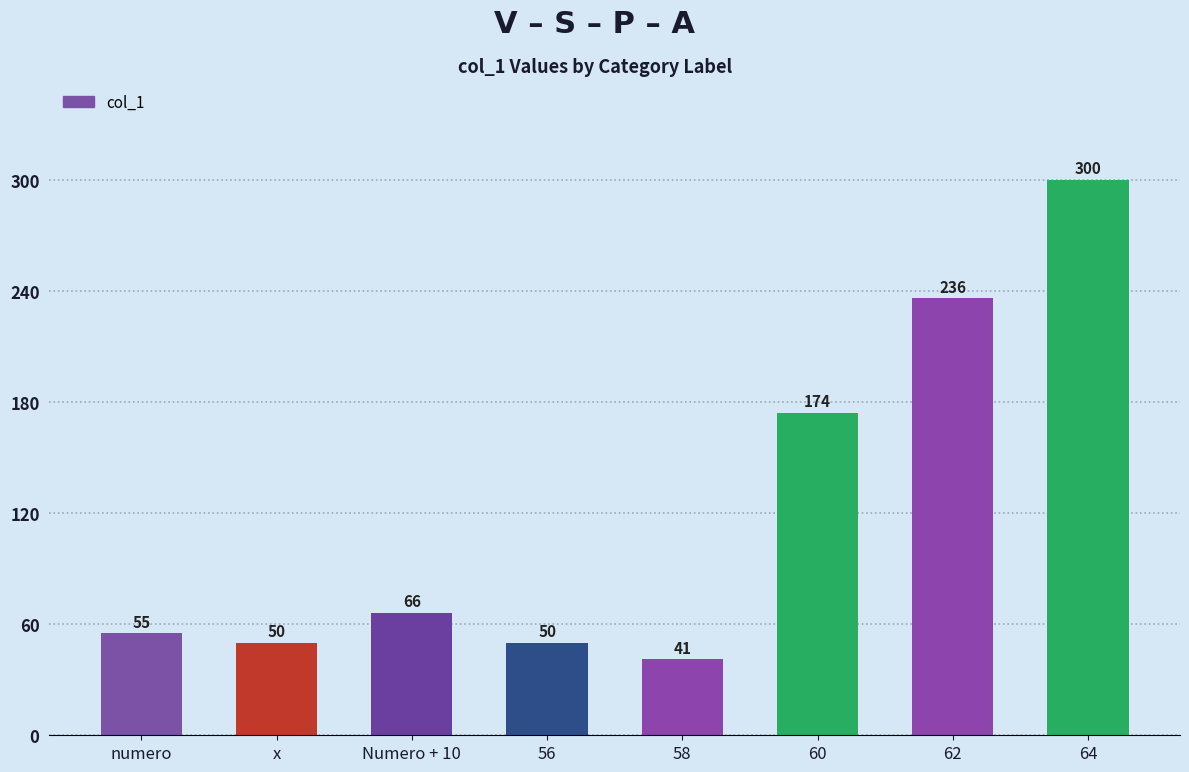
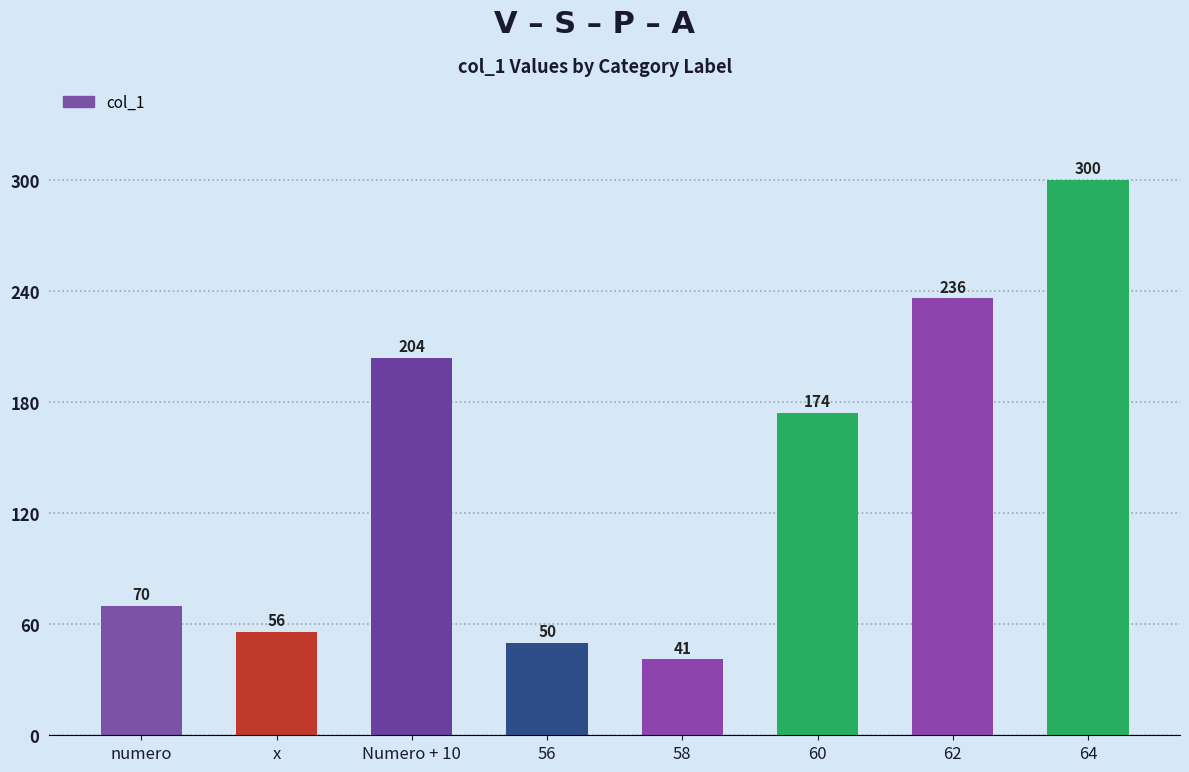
numero: 55 -> 70
x: 50 -> 56
Numero + 10: 66 -> 204
